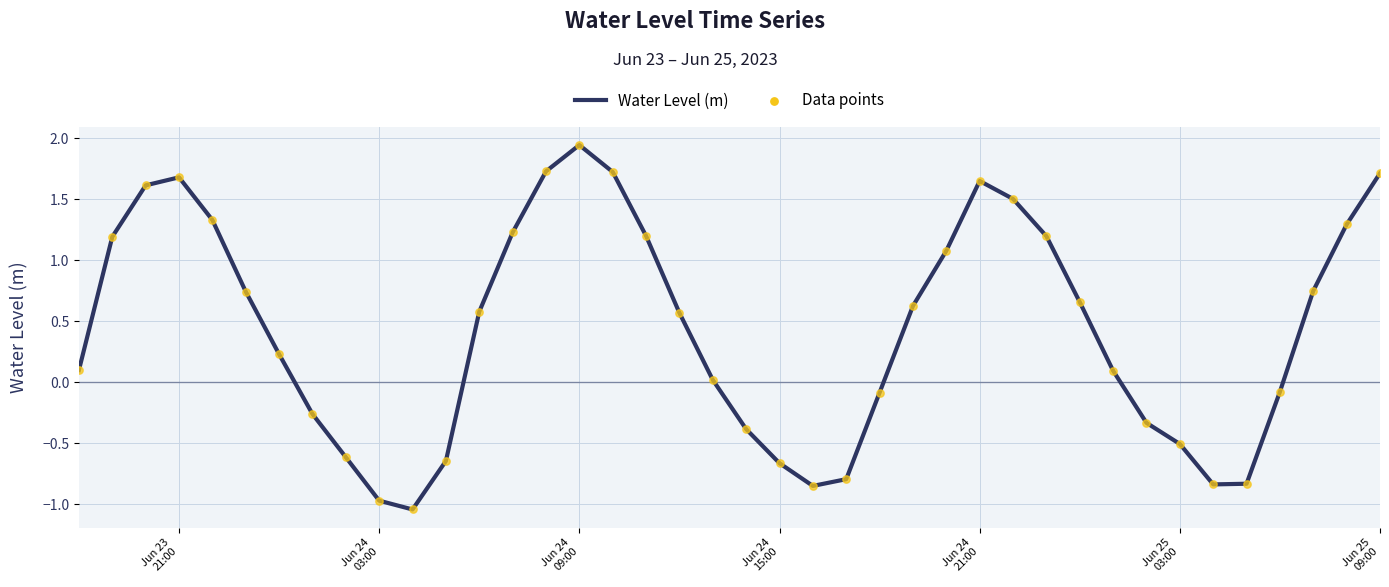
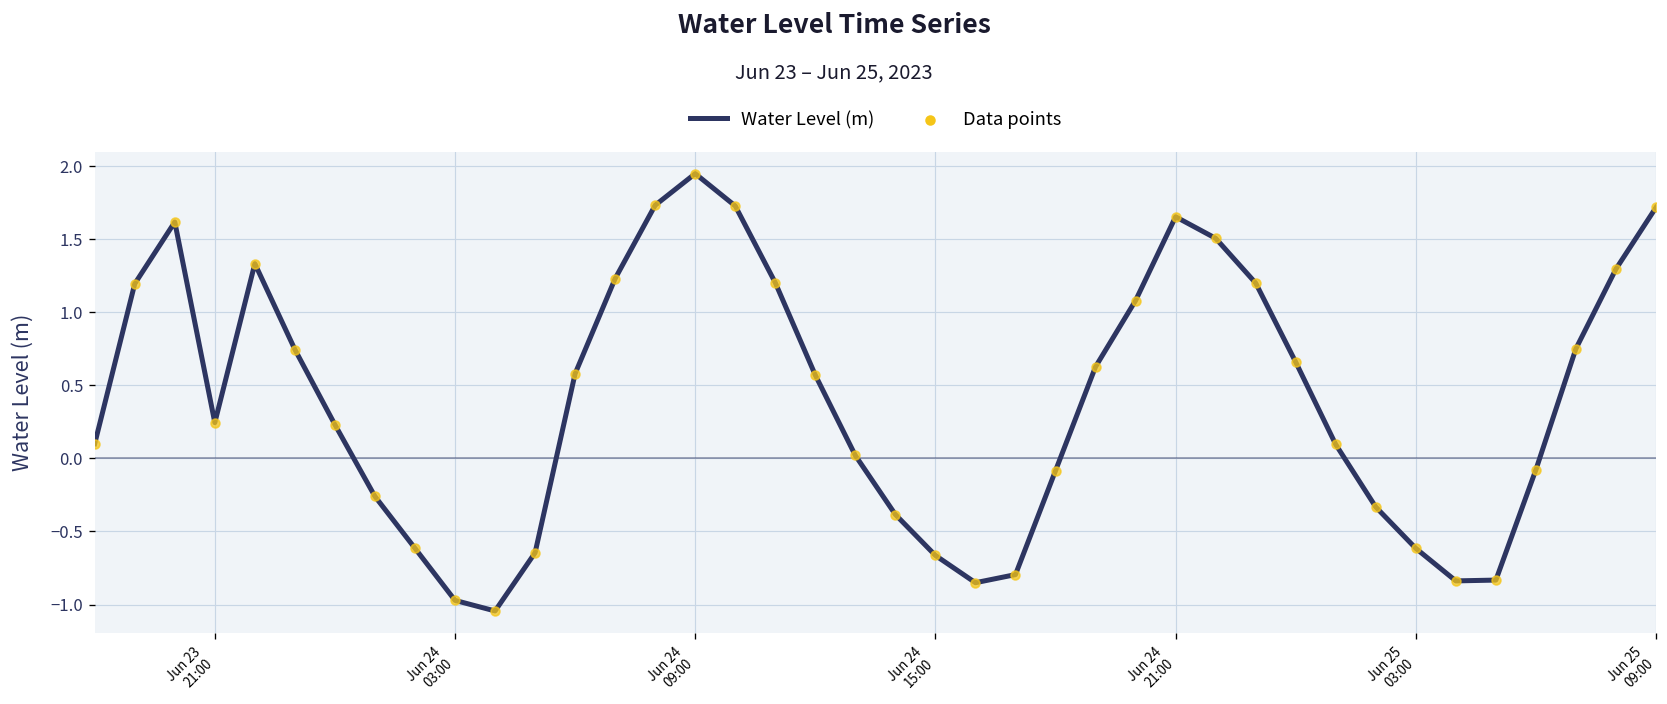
Jun 23 21:00: 1.68 -> 0.24
Jun 25 03:00: -0.51 -> -0.62
